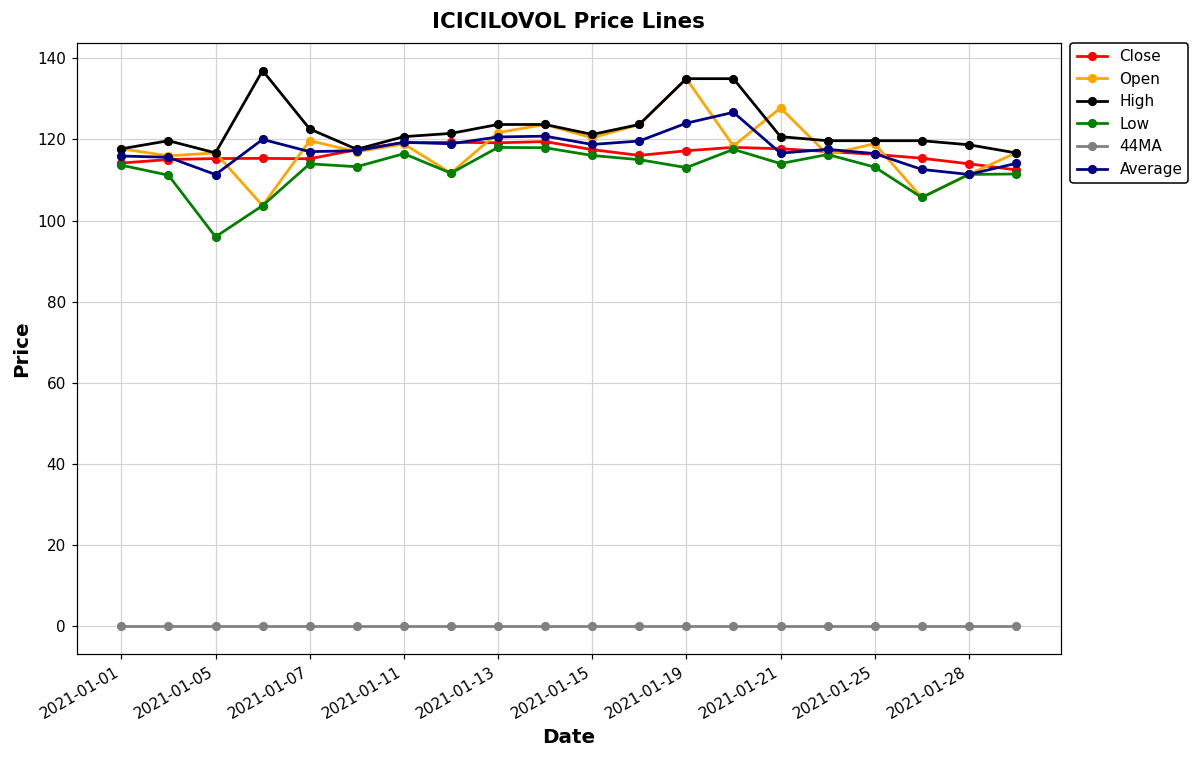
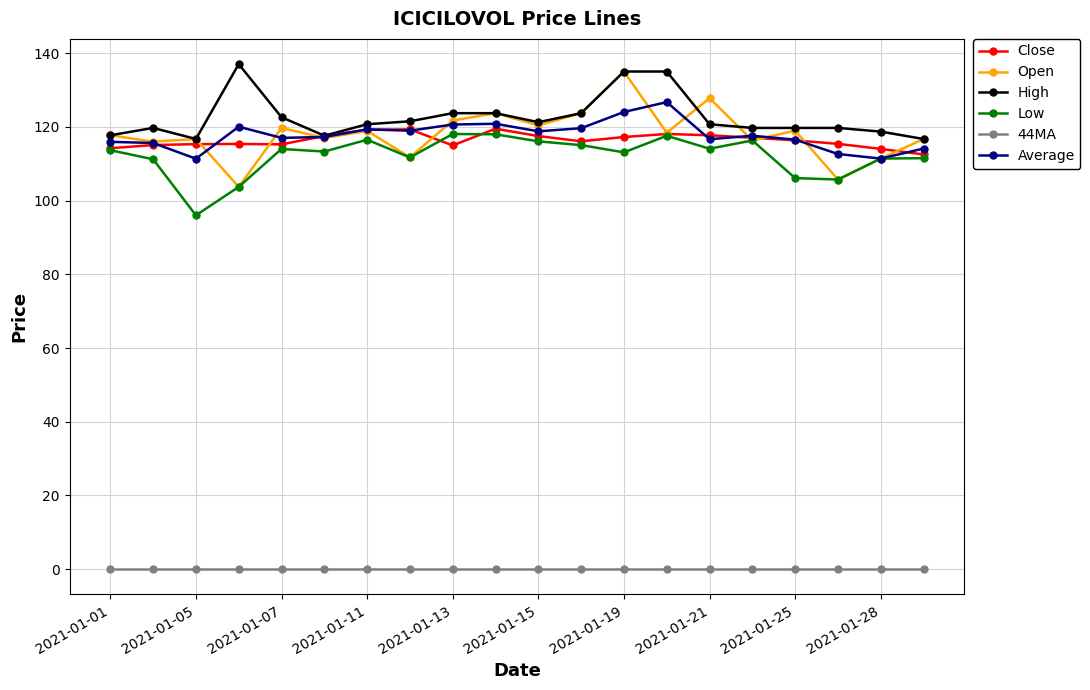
Close, 2021-01-13: 119 -> 115
Low, 2021-01-25: 113 -> 106
